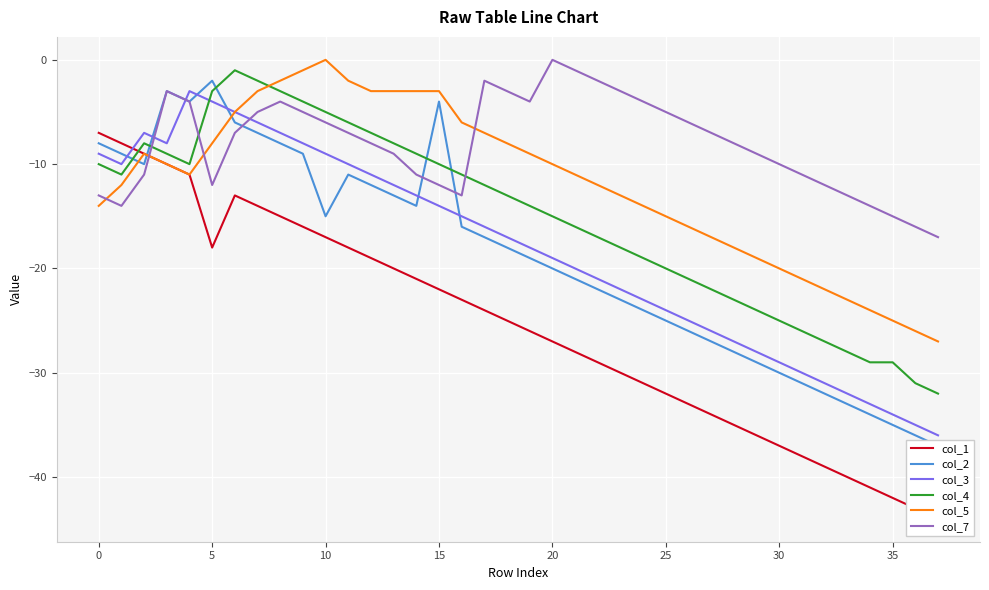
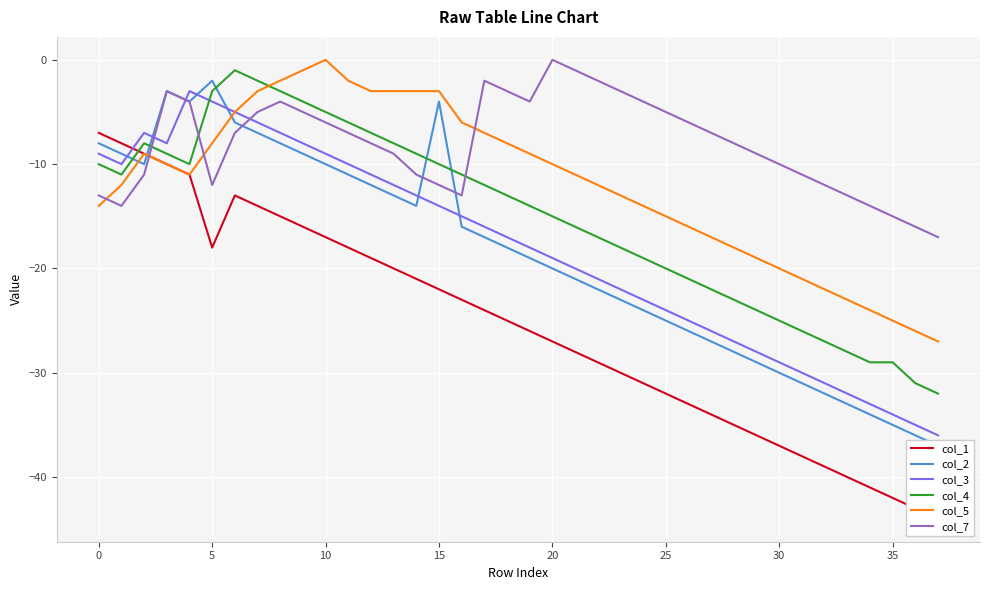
col_2, 10: -15 -> -10
